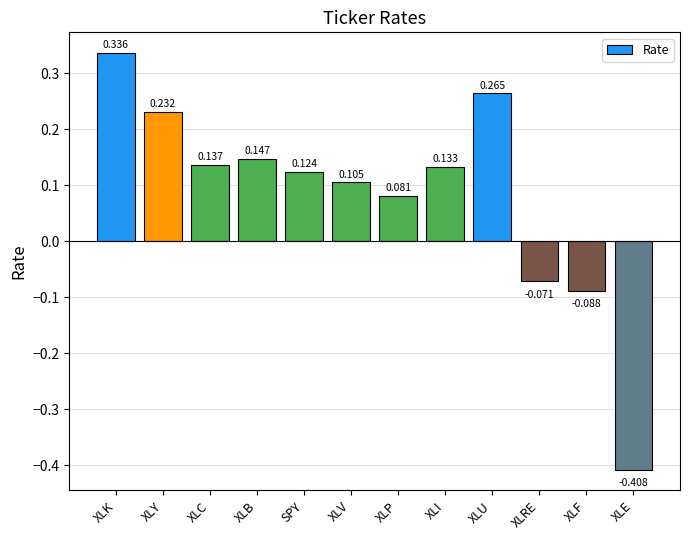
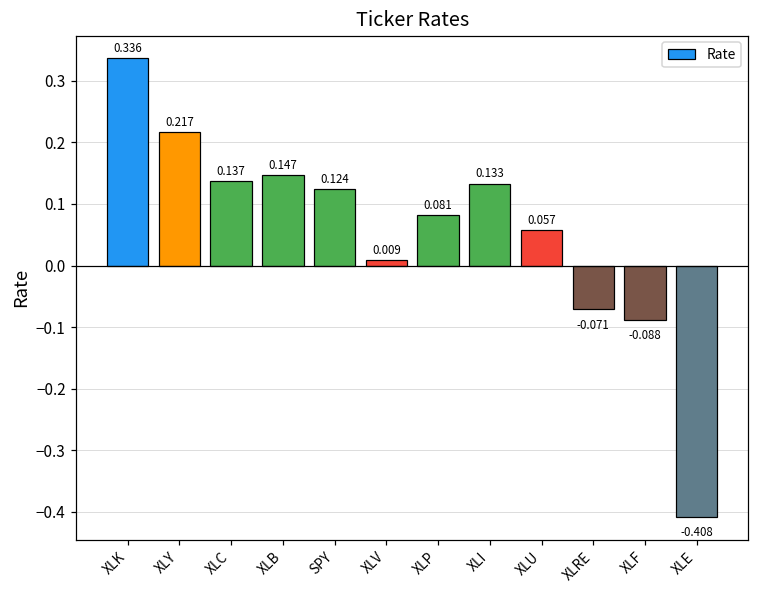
XLY: 0.232 -> 0.217
XLV: 0.105 -> 0.009
XLU: 0.265 -> 0.057
